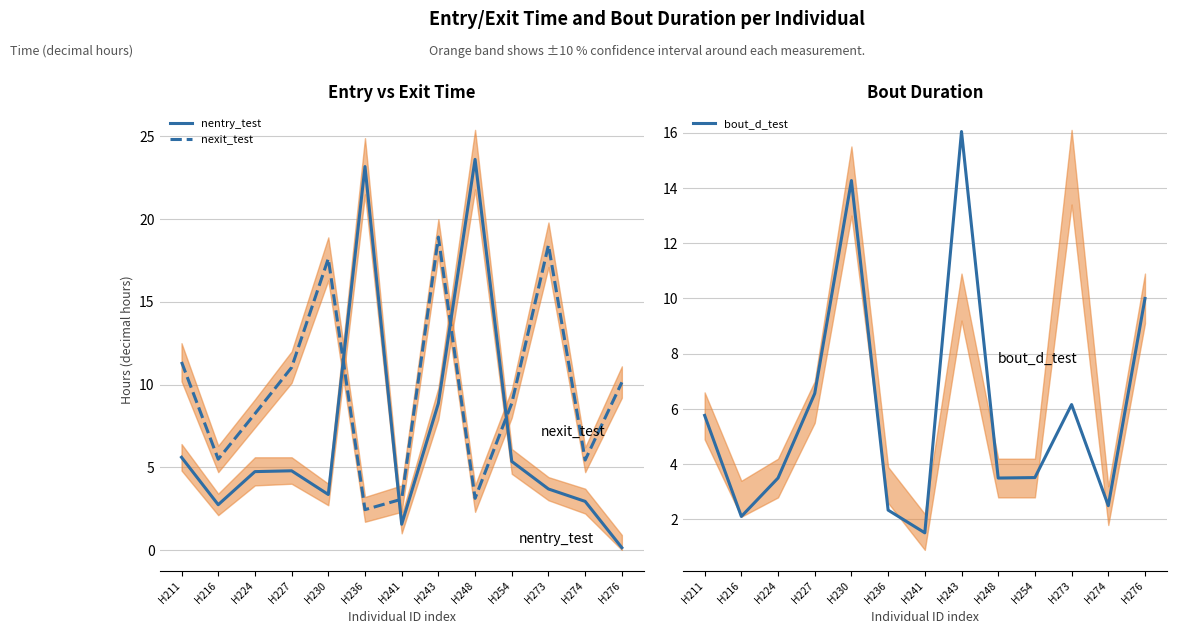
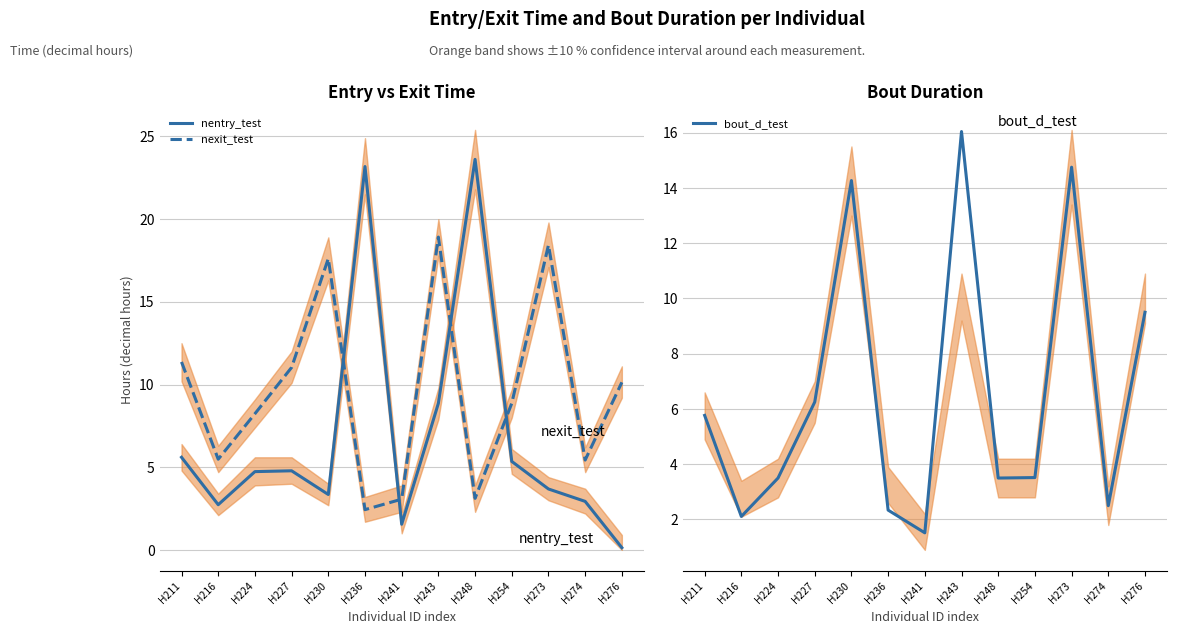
Bout Duration, bout_d_test, H227: 6.6 -> 6.3
Bout Duration, bout_d_test, H273: 6.2 -> 14.8
Bout Duration, bout_d_test, H276: 10.0 -> 9.5
